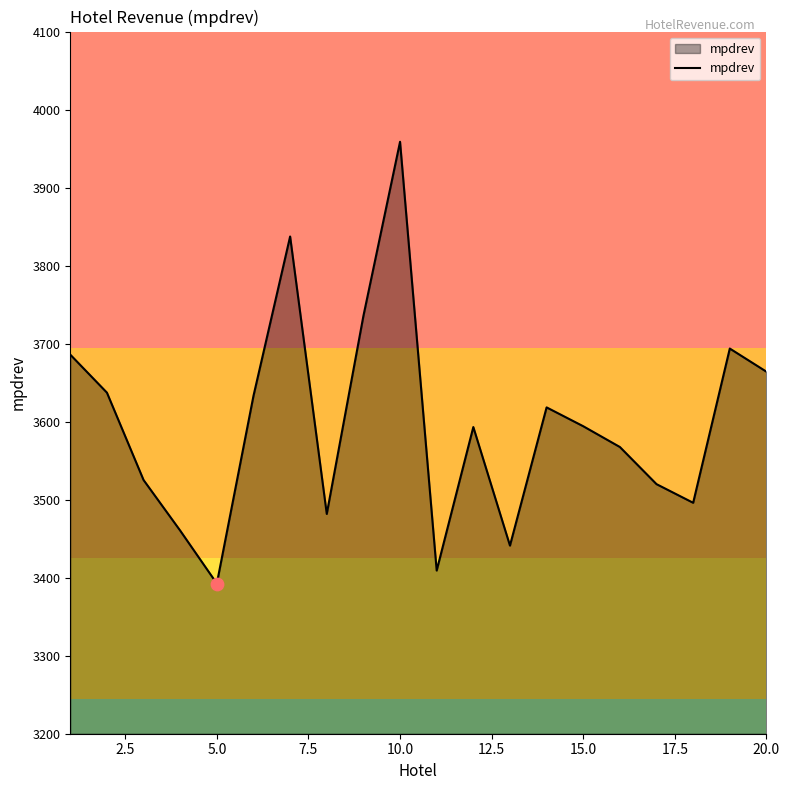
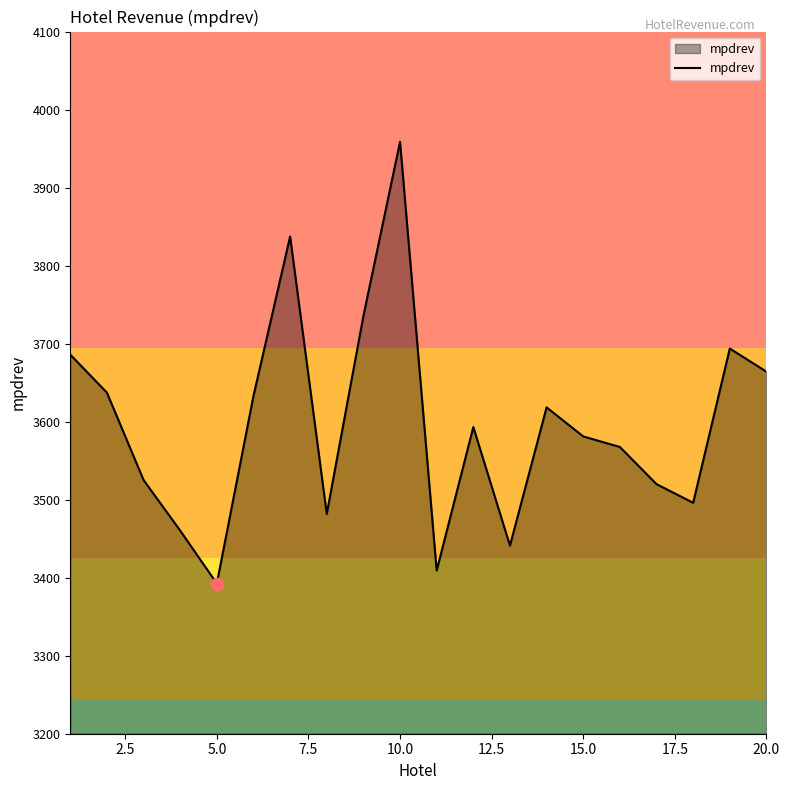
mpdrev, 15.0: 3590 -> 3580
